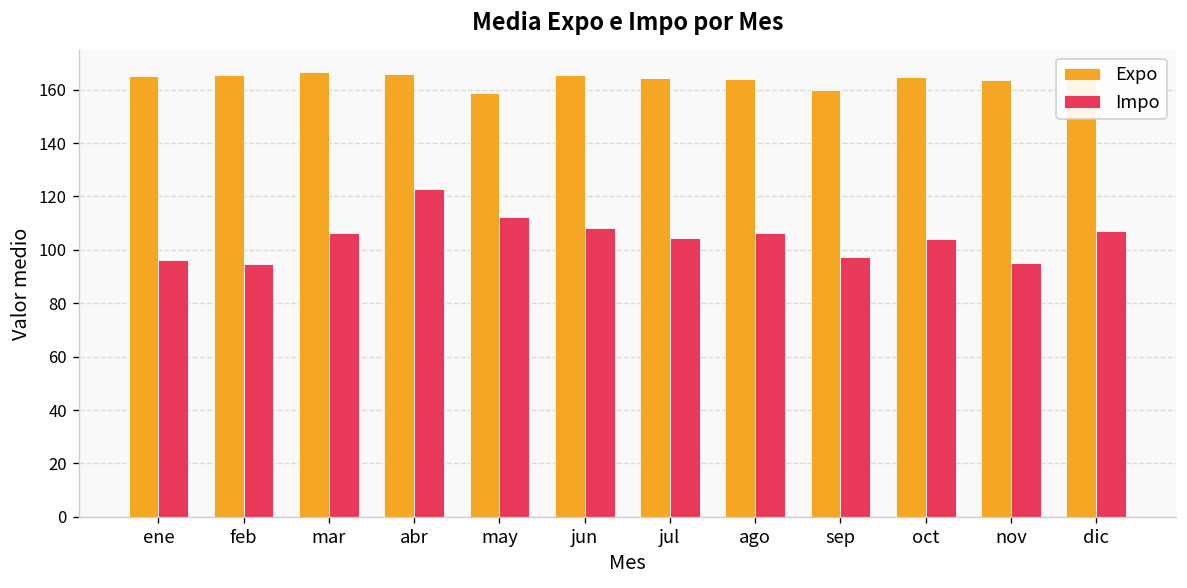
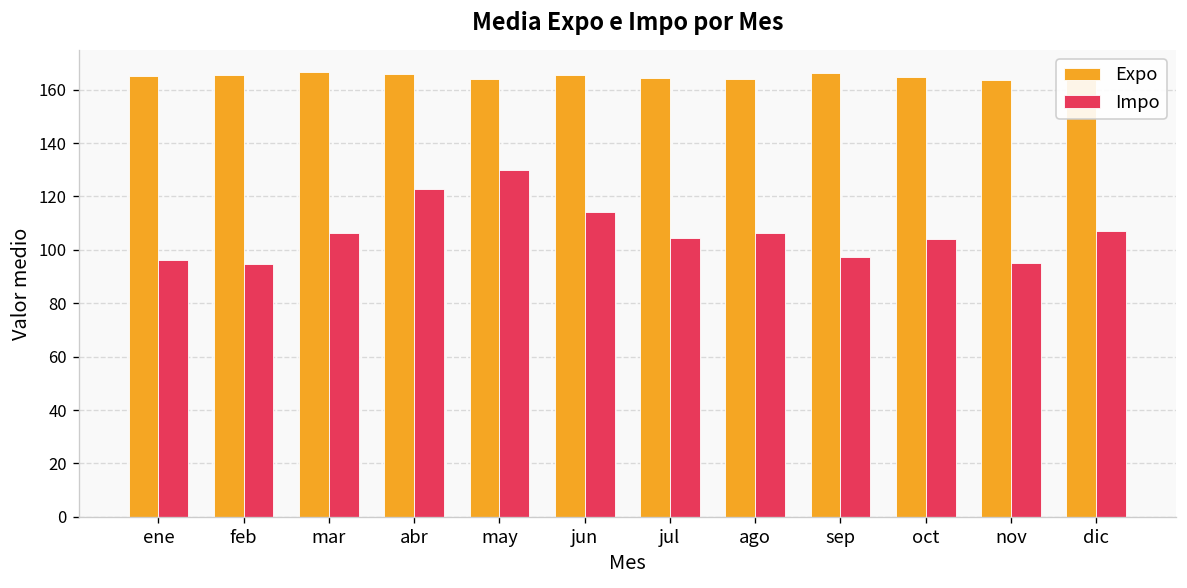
Expo, may: 159 -> 164
Impo, may: 112 -> 130
Impo, jun: 108 -> 114
Expo, sep: 160 -> 166
